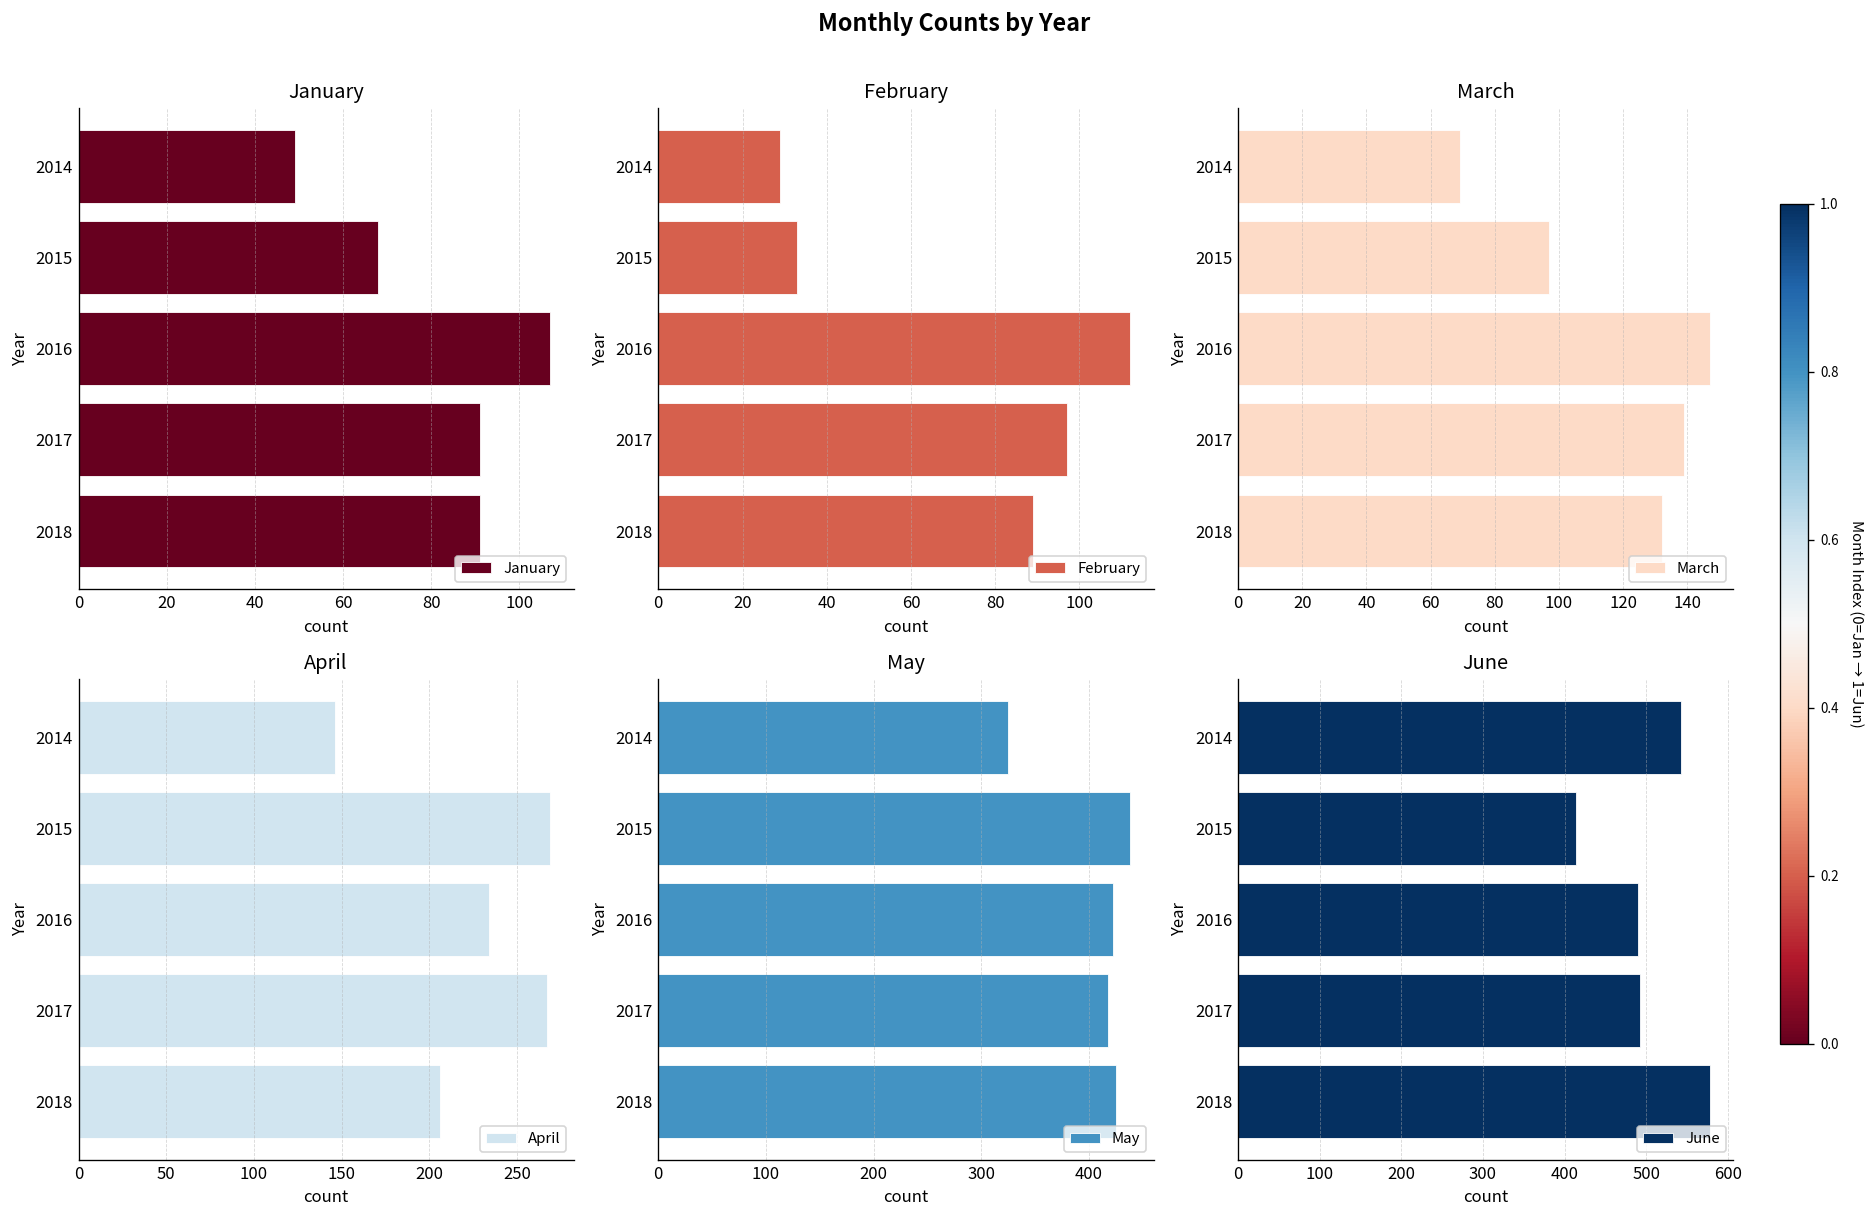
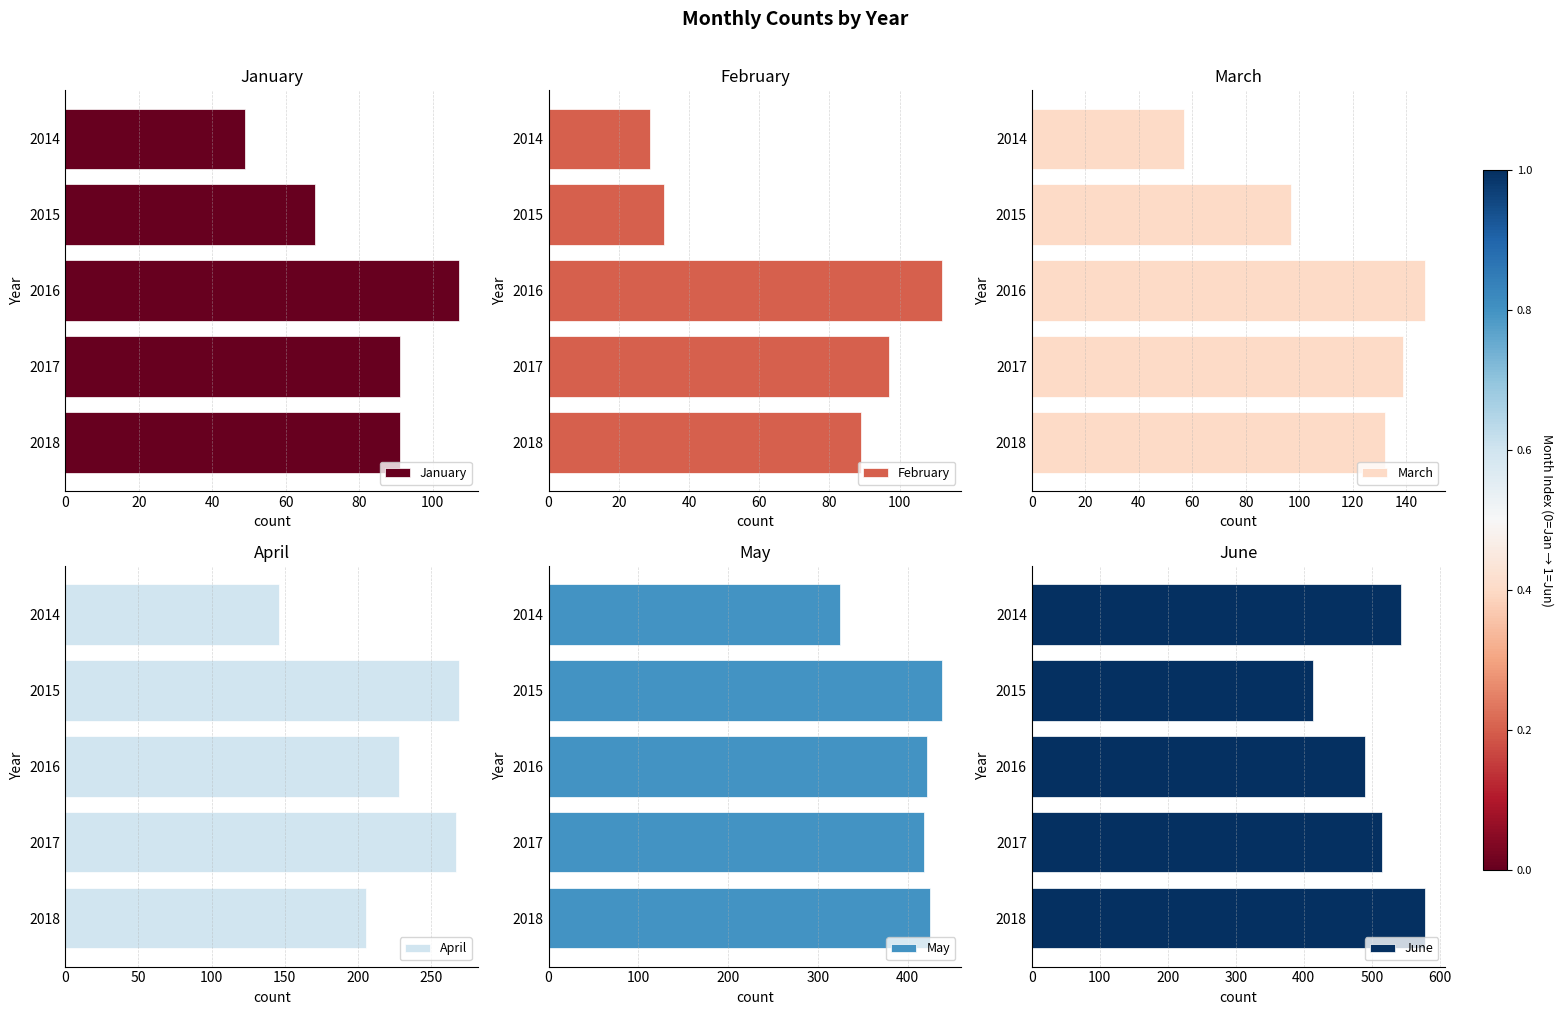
March, 2014: 69 -> 57
April, 2016: 234 -> 228
June, 2017: 490 -> 520
